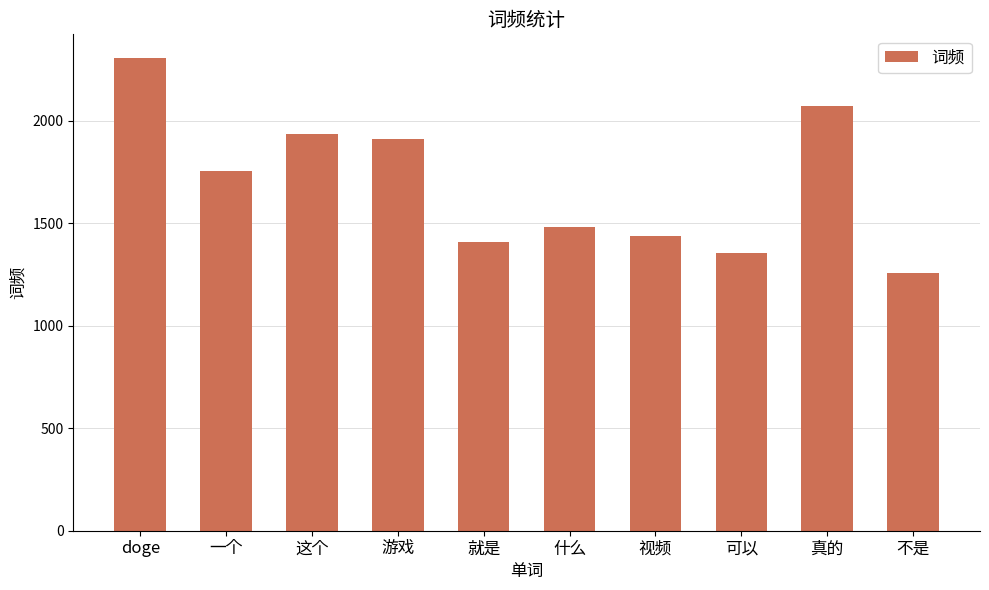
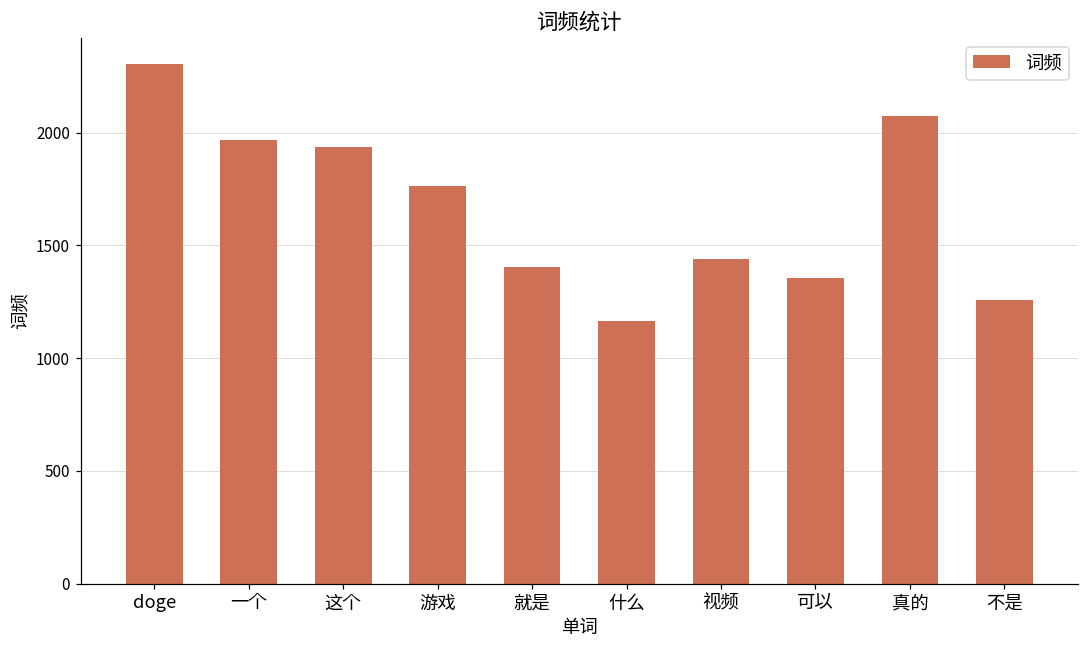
一个: 1750 -> 1970
游戏: 1910 -> 1760
什么: 1480 -> 1160
